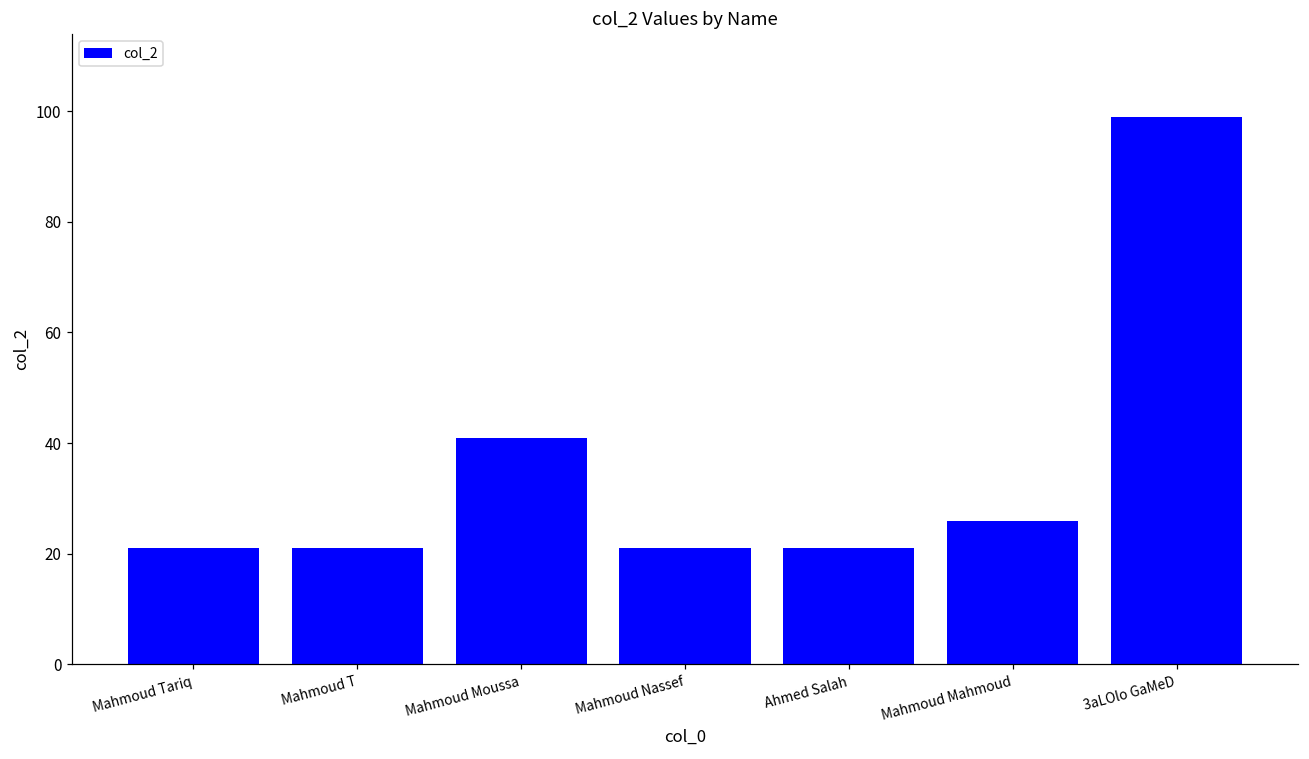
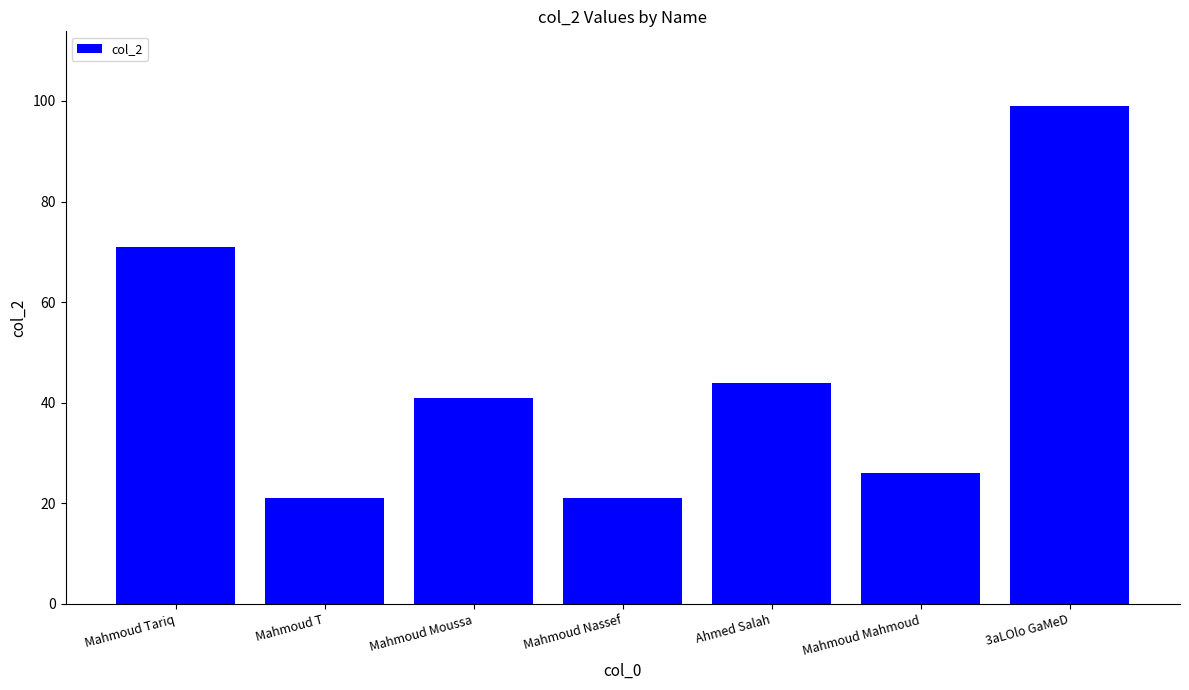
Mahmoud Tariq: 21 -> 71
Ahmed Salah: 21 -> 44
